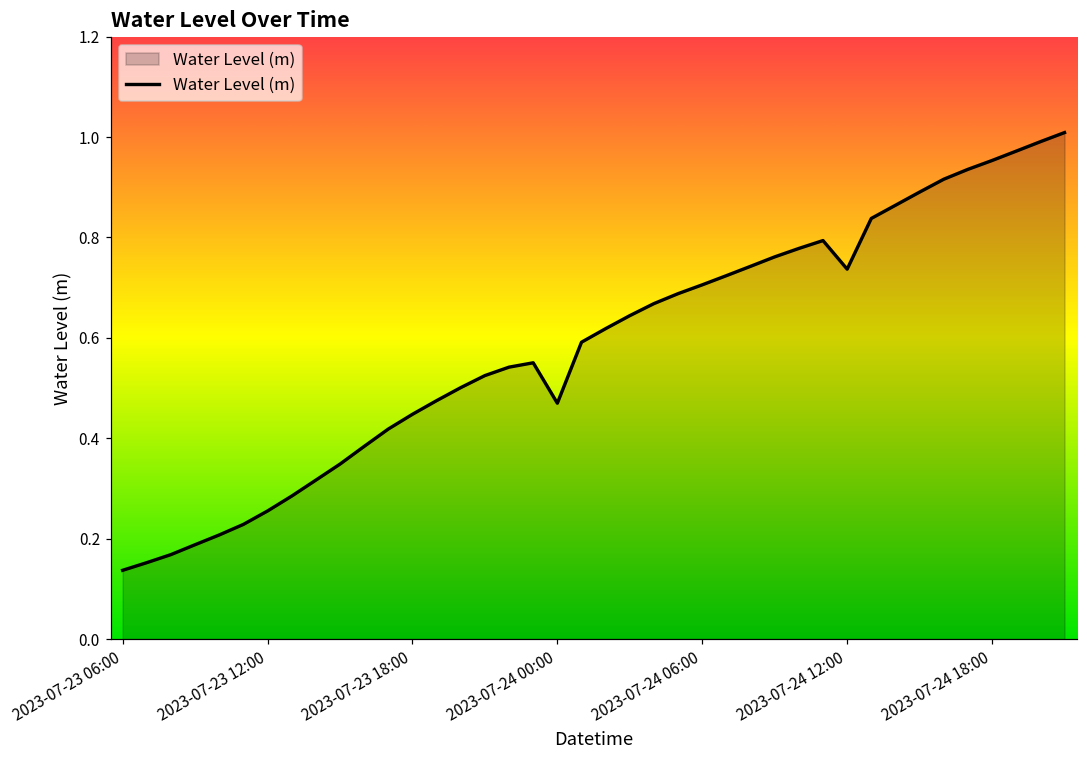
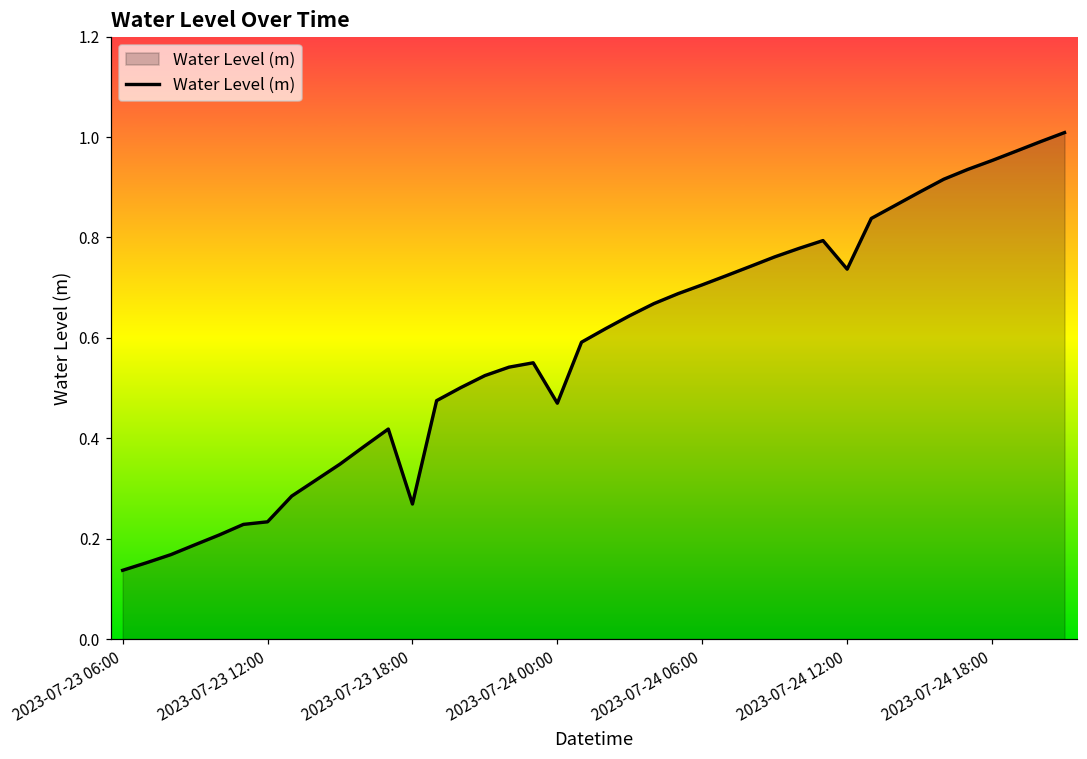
2023-07-23 12:00: 0.26 -> 0.23
2023-07-23 18:00: 0.45 -> 0.27
